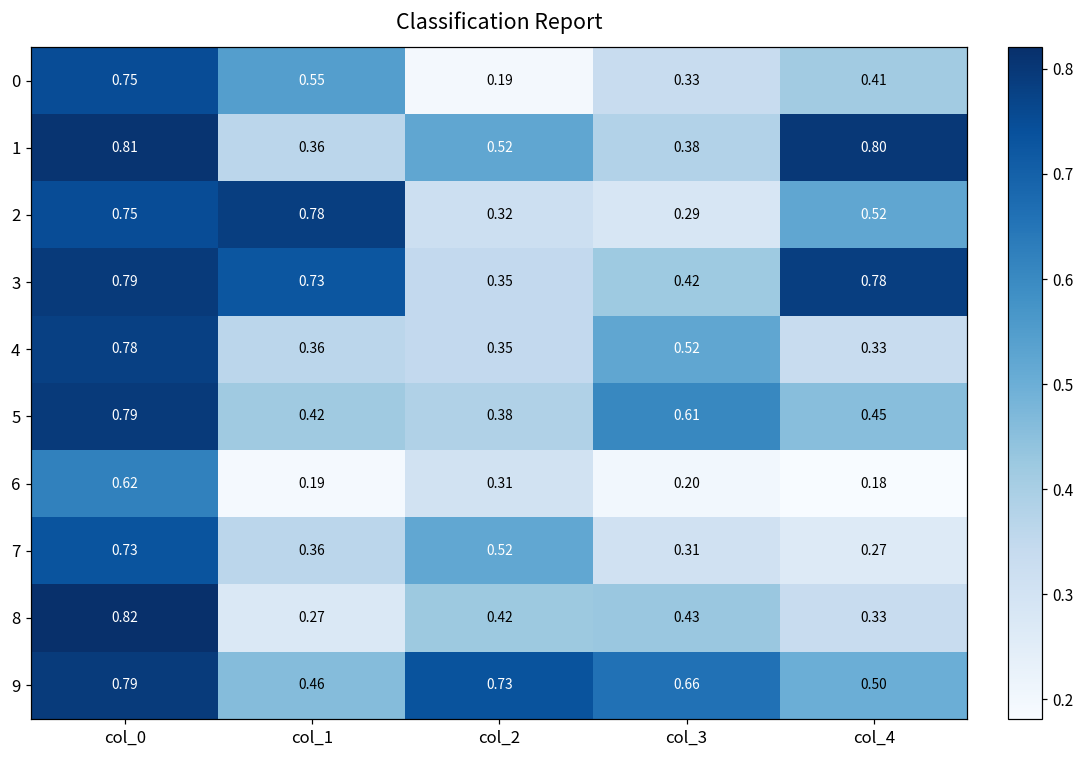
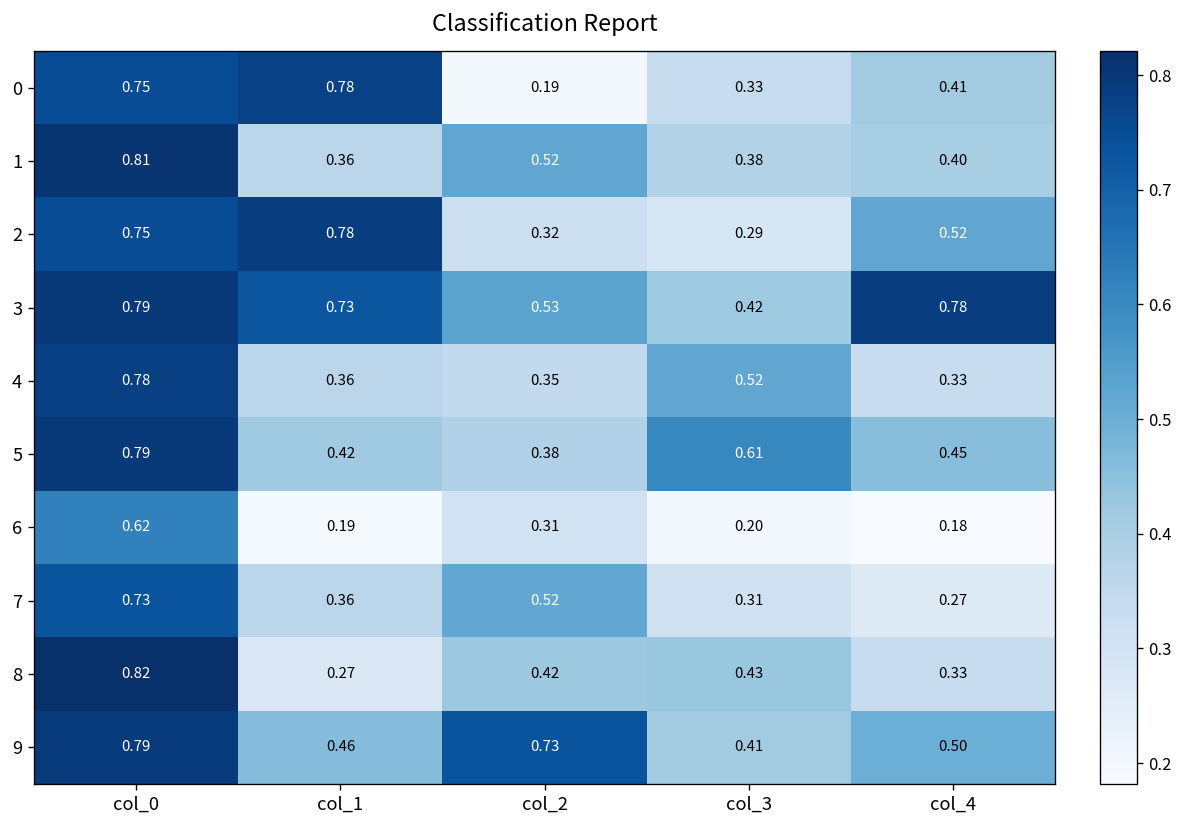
0, col_1: 0.55 -> 0.78
1, col_4: 0.80 -> 0.40
3, col_2: 0.35 -> 0.53
9, col_3: 0.66 -> 0.41
